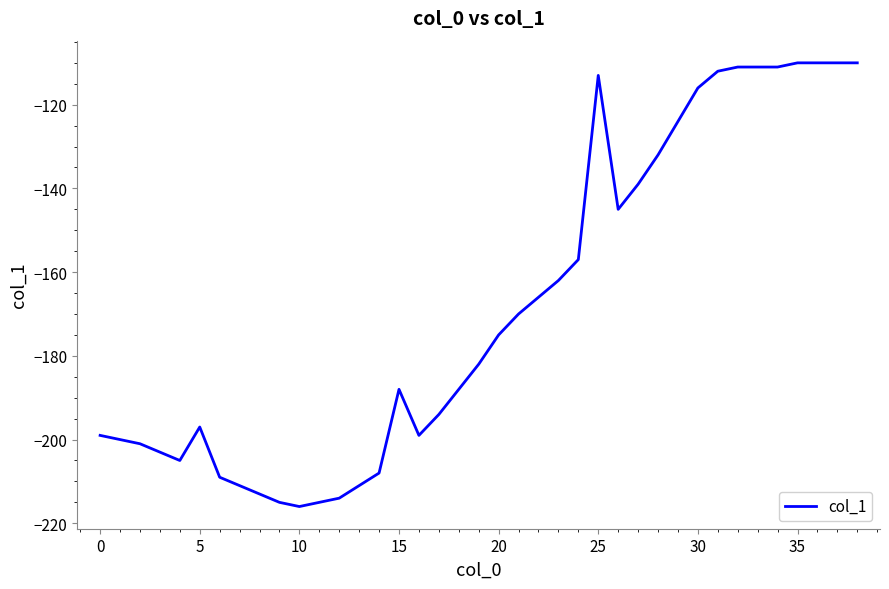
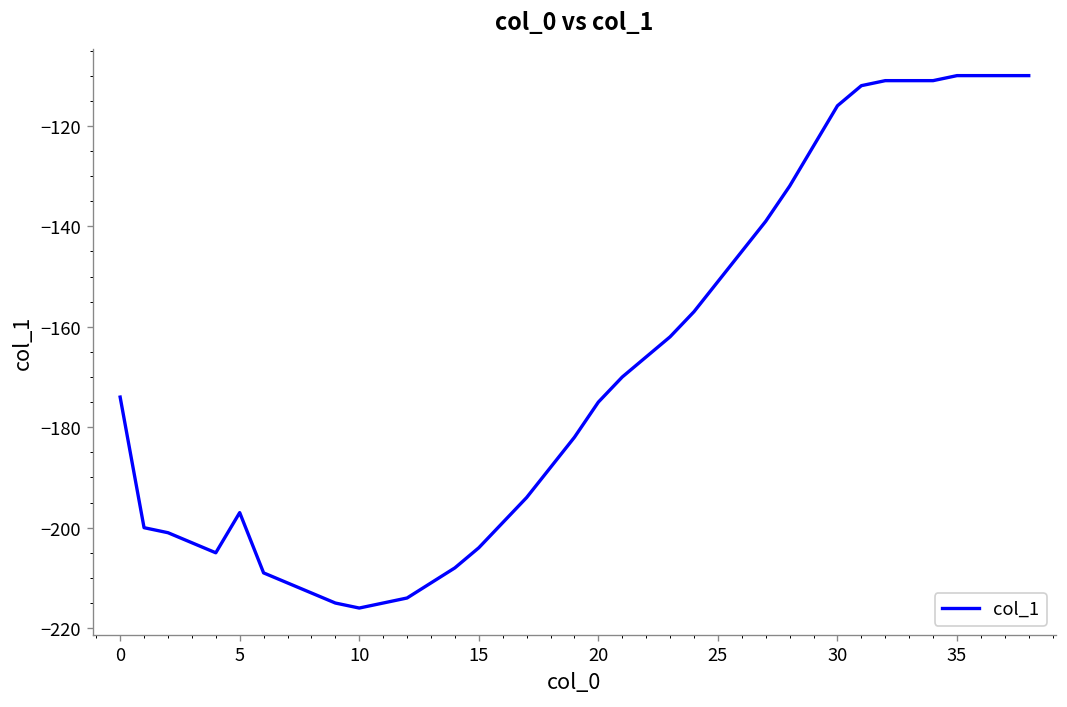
0: -199 -> -174
15: -188 -> -204
25: -113 -> -151
